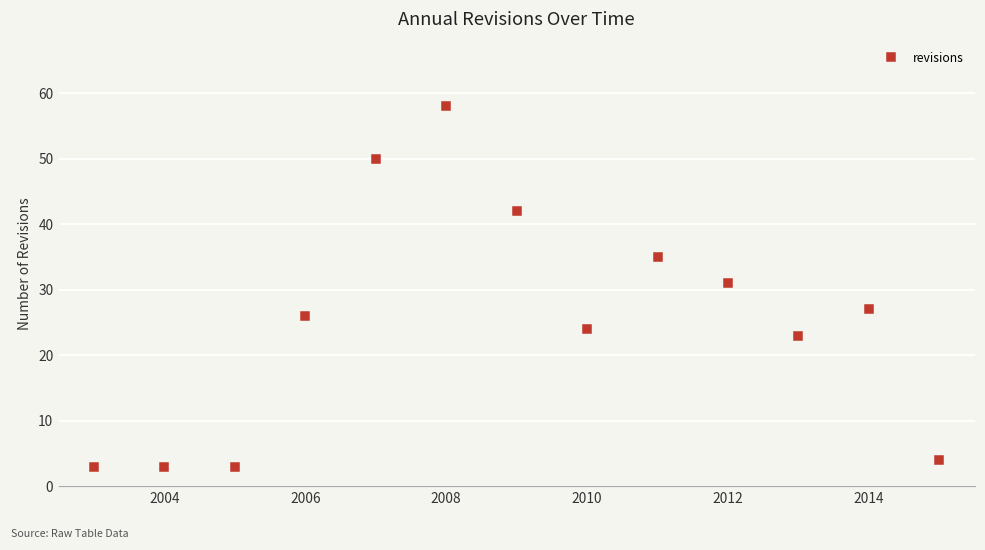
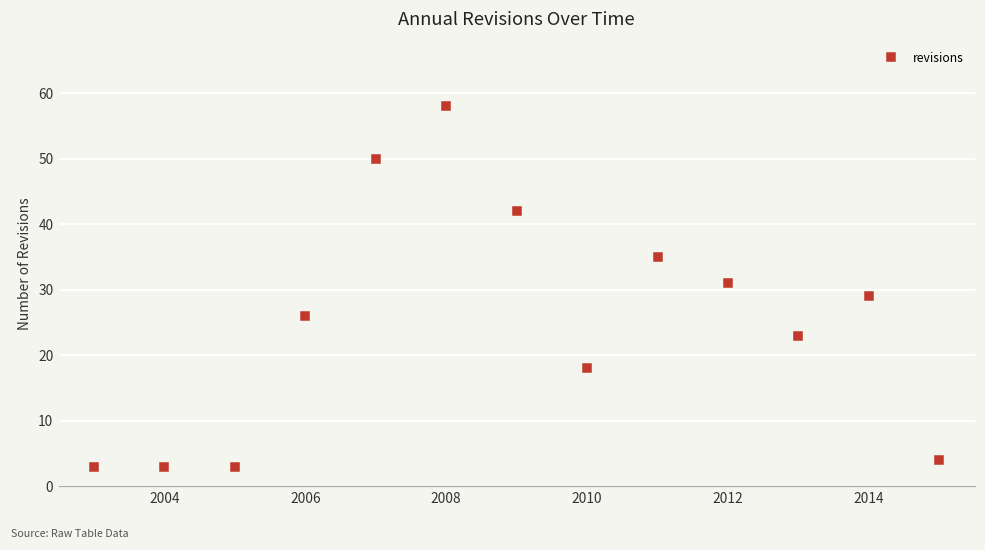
2010: 24 -> 18
2014: 27 -> 29
